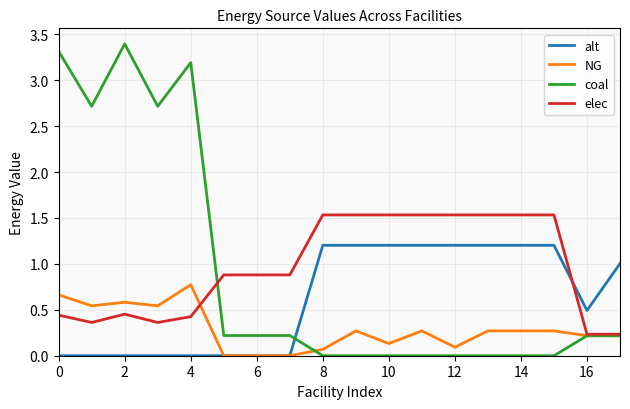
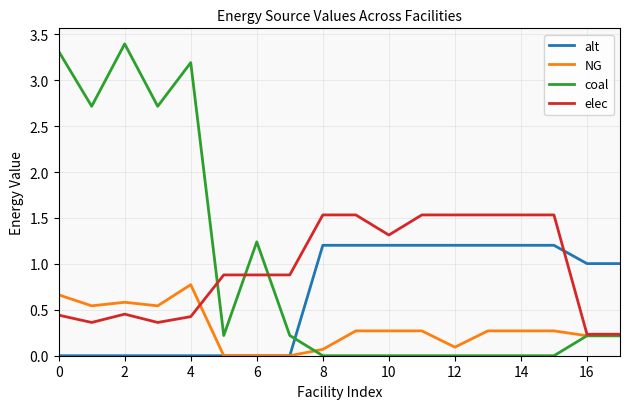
coal, 6: 0.2 -> 1.2
NG, 10: 0.1 -> 0.3
elec, 10: 1.5 -> 1.3
alt, 16: 0.5 -> 1.0
